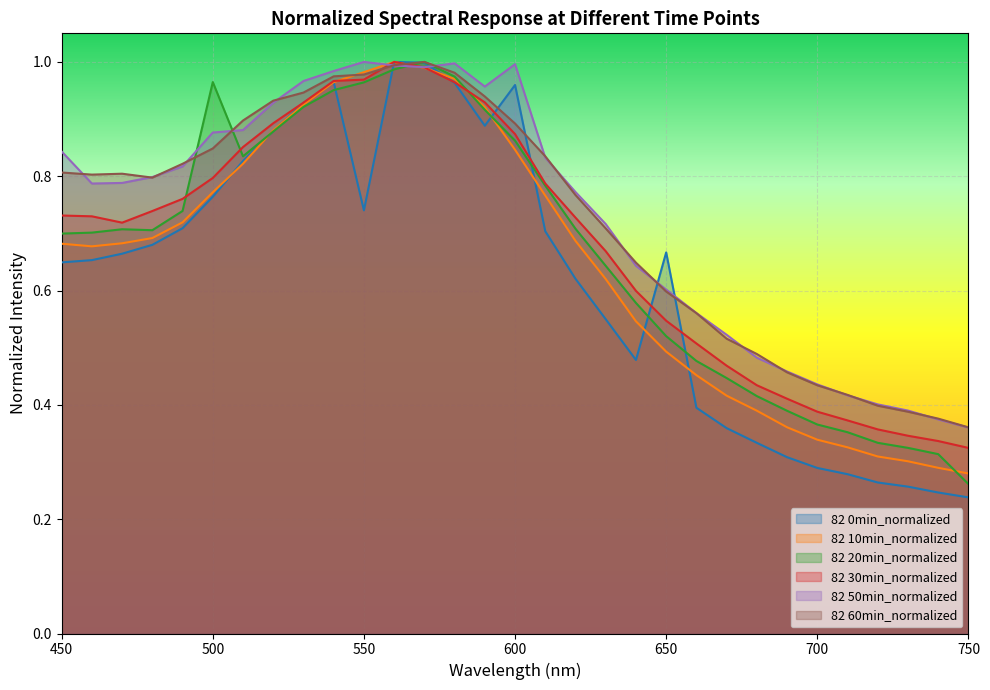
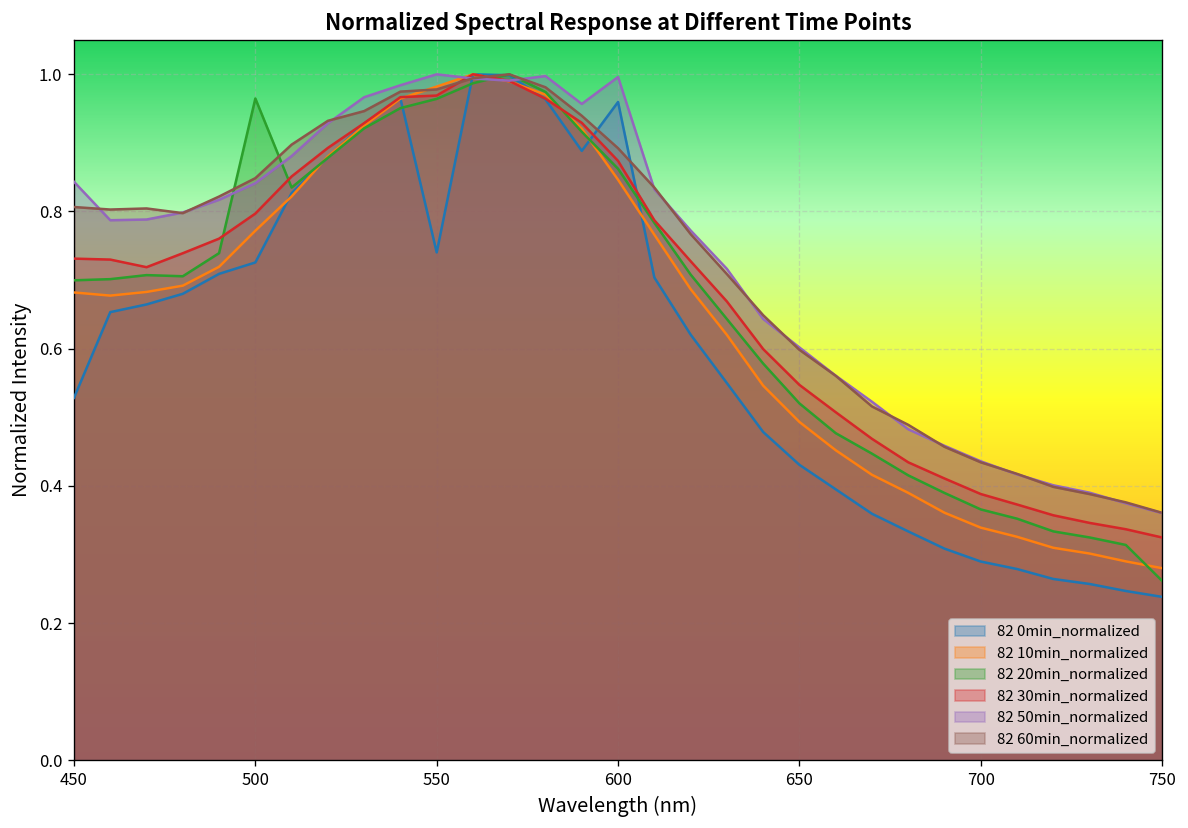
82 0min_normalized, 450: 0.65 -> 0.53
82 0min_normalized, 500: 0.76 -> 0.73
82 50min_normalized, 500: 0.88 -> 0.84
82 0min_normalized, 650: 0.67 -> 0.43
